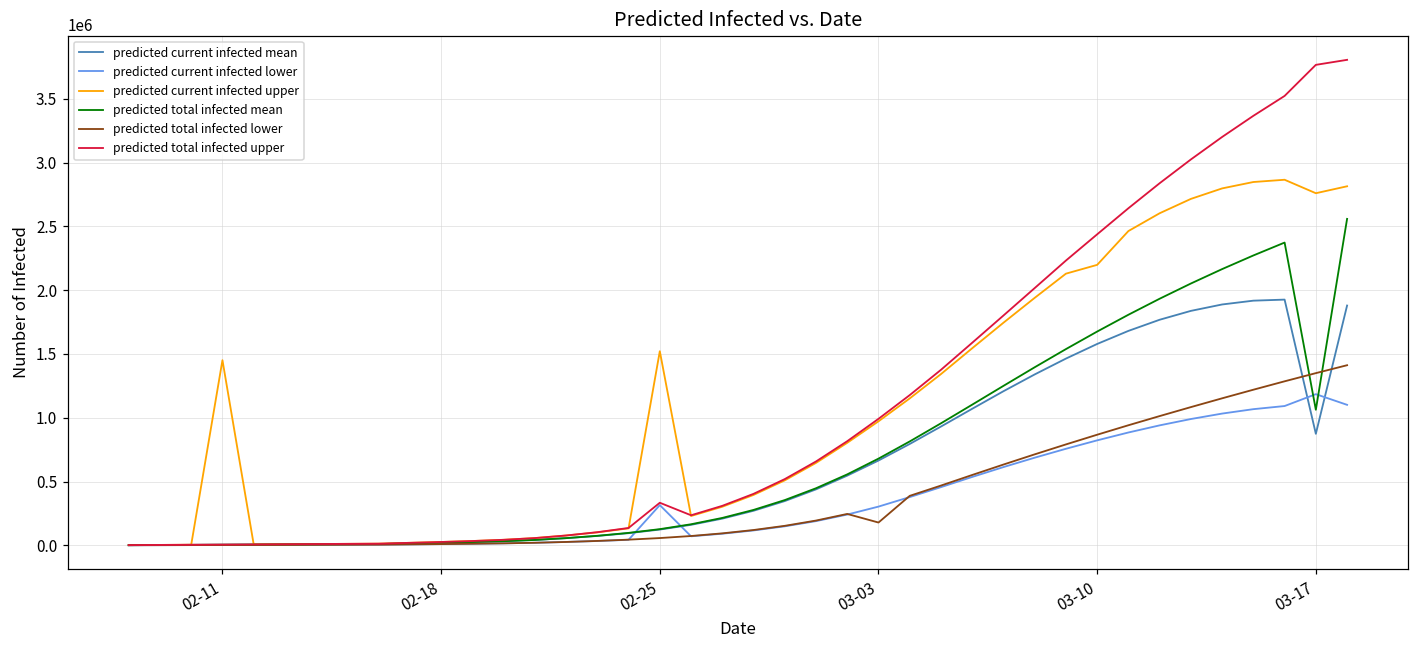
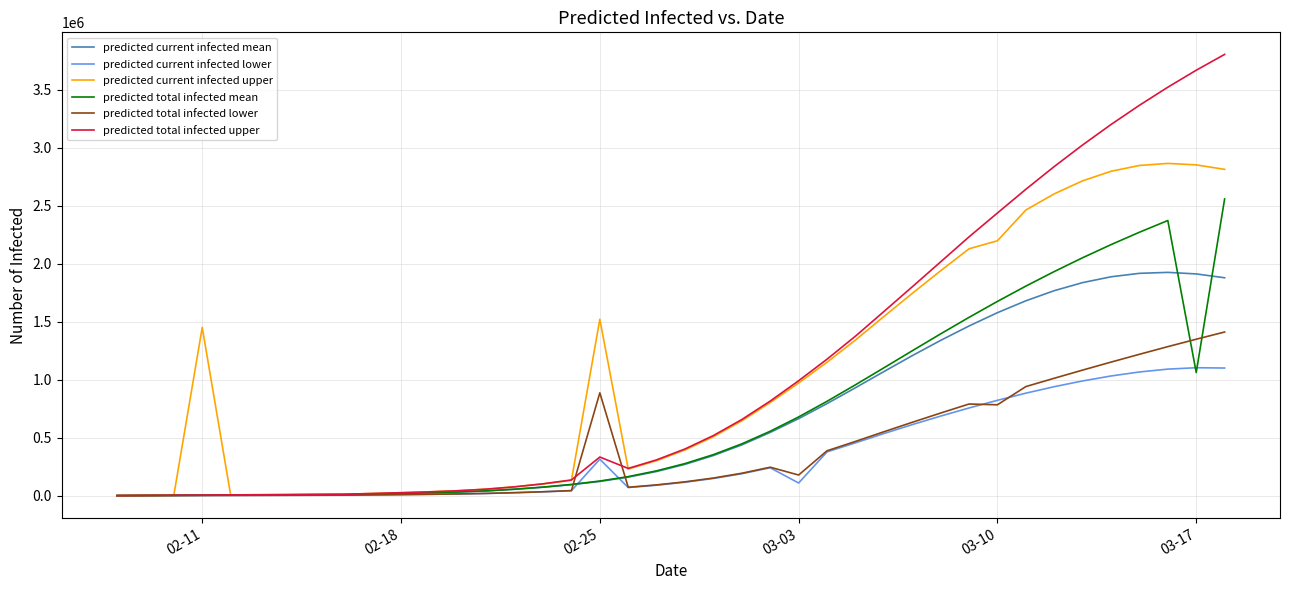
predicted total infected lower, 02-25: 60000 -> 890000
predicted current infected lower, 03-03: 300000 -> 110000
predicted total infected lower, 03-10: 870000 -> 780000
predicted current infected mean, 03-17: 870000 -> 1910000
predicted current infected lower, 03-17: 1190000 -> 1100000
predicted current infected upper, 03-17: 2760000 -> 2850000
predicted total infected upper, 03-17: 3770000 -> 3670000
